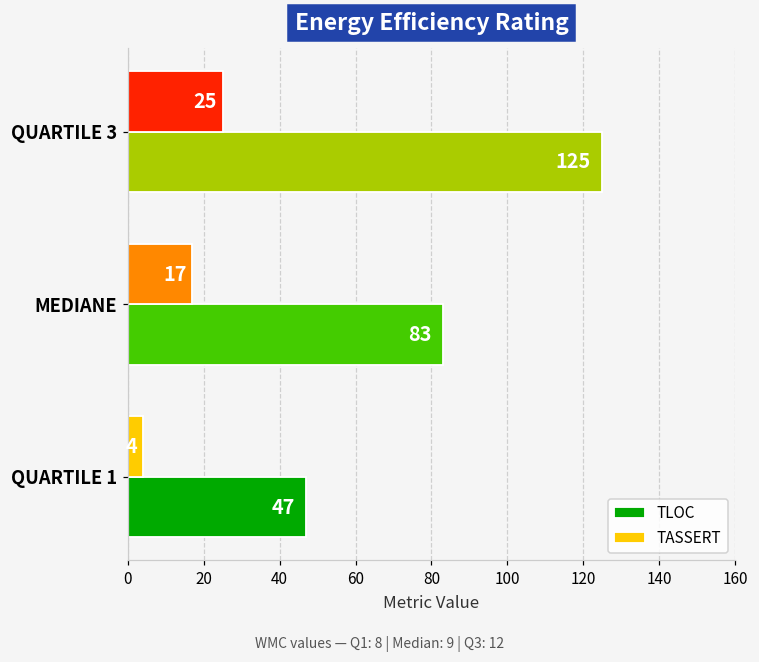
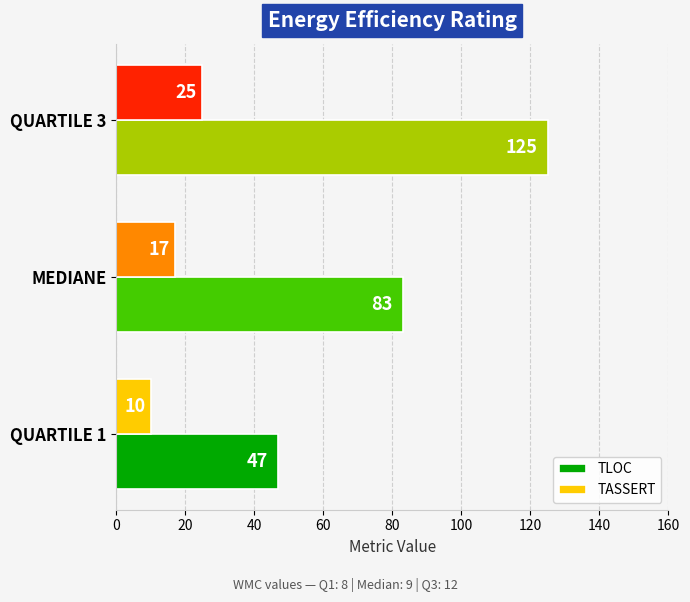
TASSERT, QUARTILE 1: 4 -> 10
